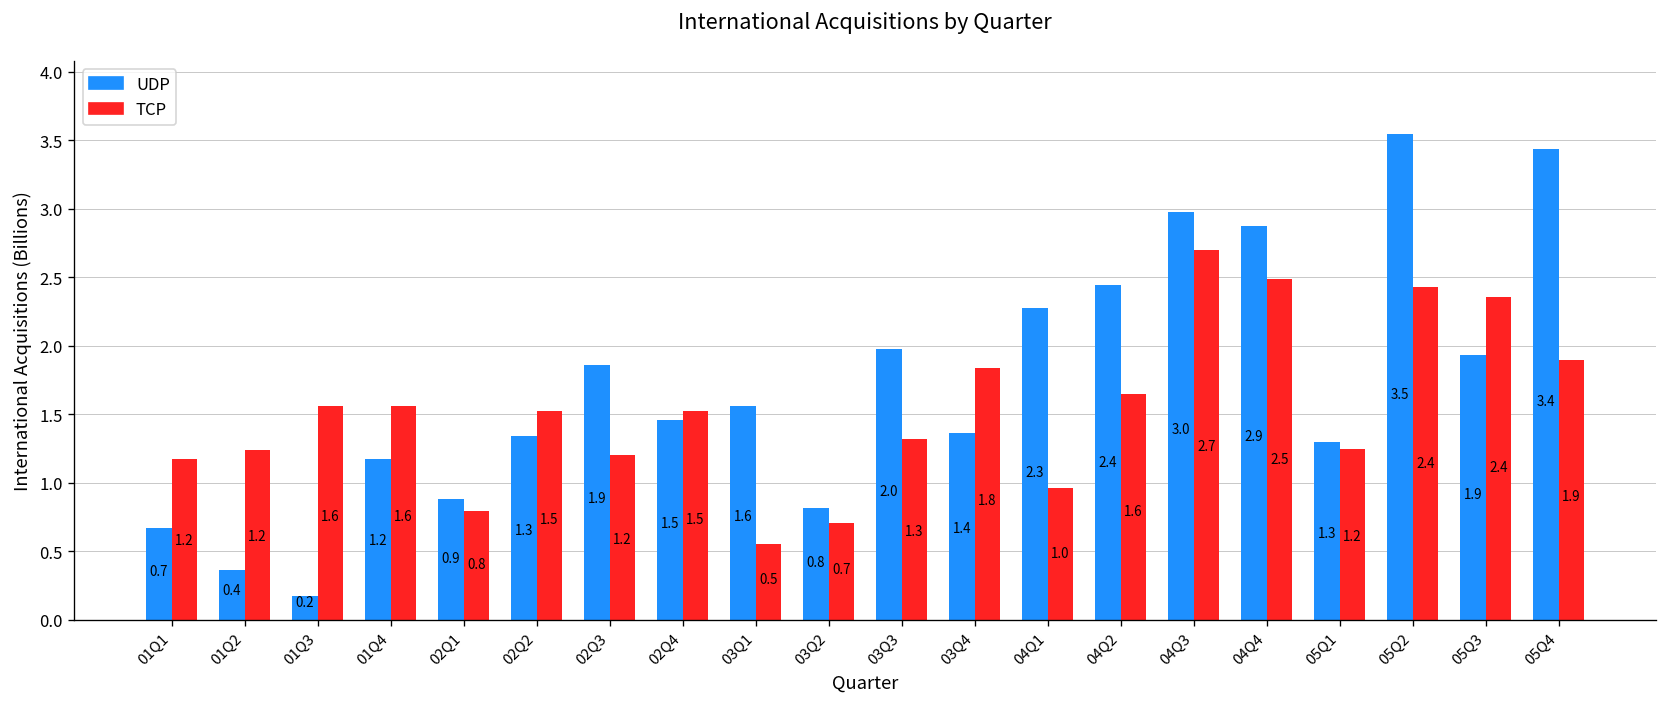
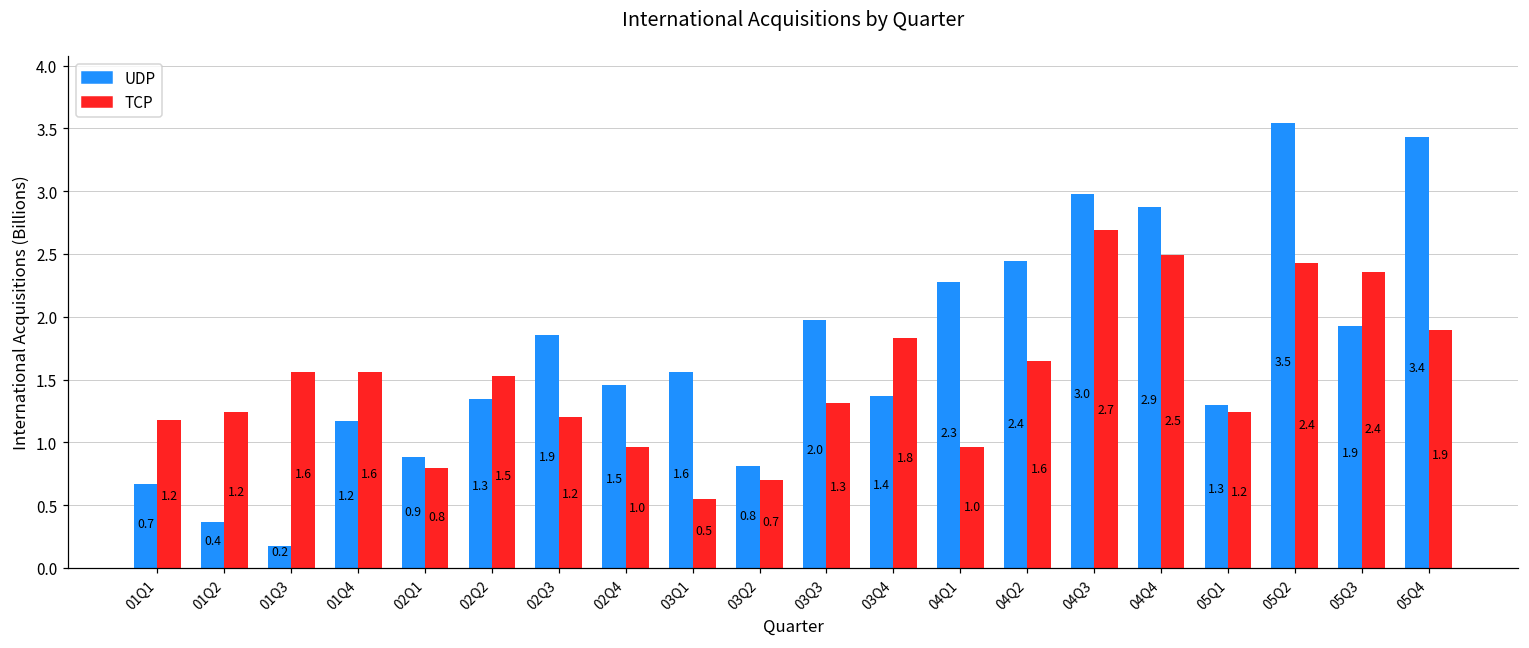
TCP, 02Q4: 1.5 -> 1.0
